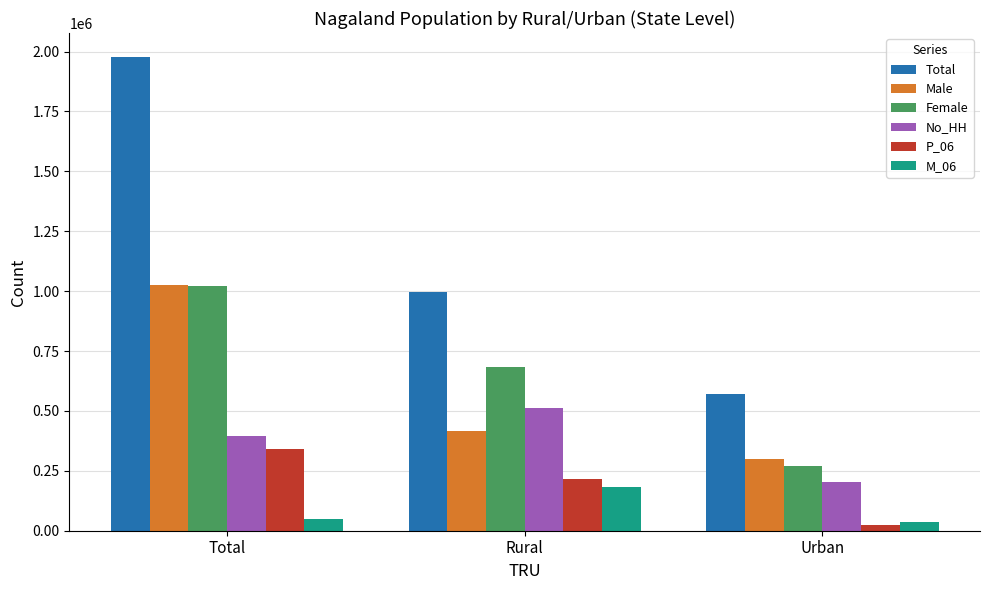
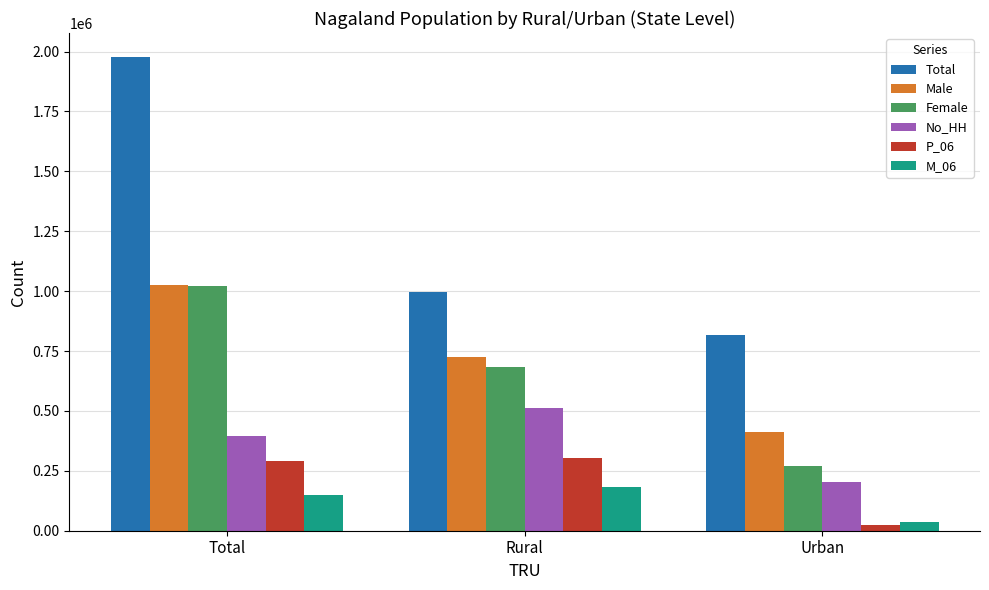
P_06, Total: 340000 -> 290000
M_06, Total: 50000 -> 150000
Male, Rural: 420000 -> 730000
P_06, Rural: 220000 -> 310000
Total, Urban: 570000 -> 820000
Male, Urban: 300000 -> 410000
